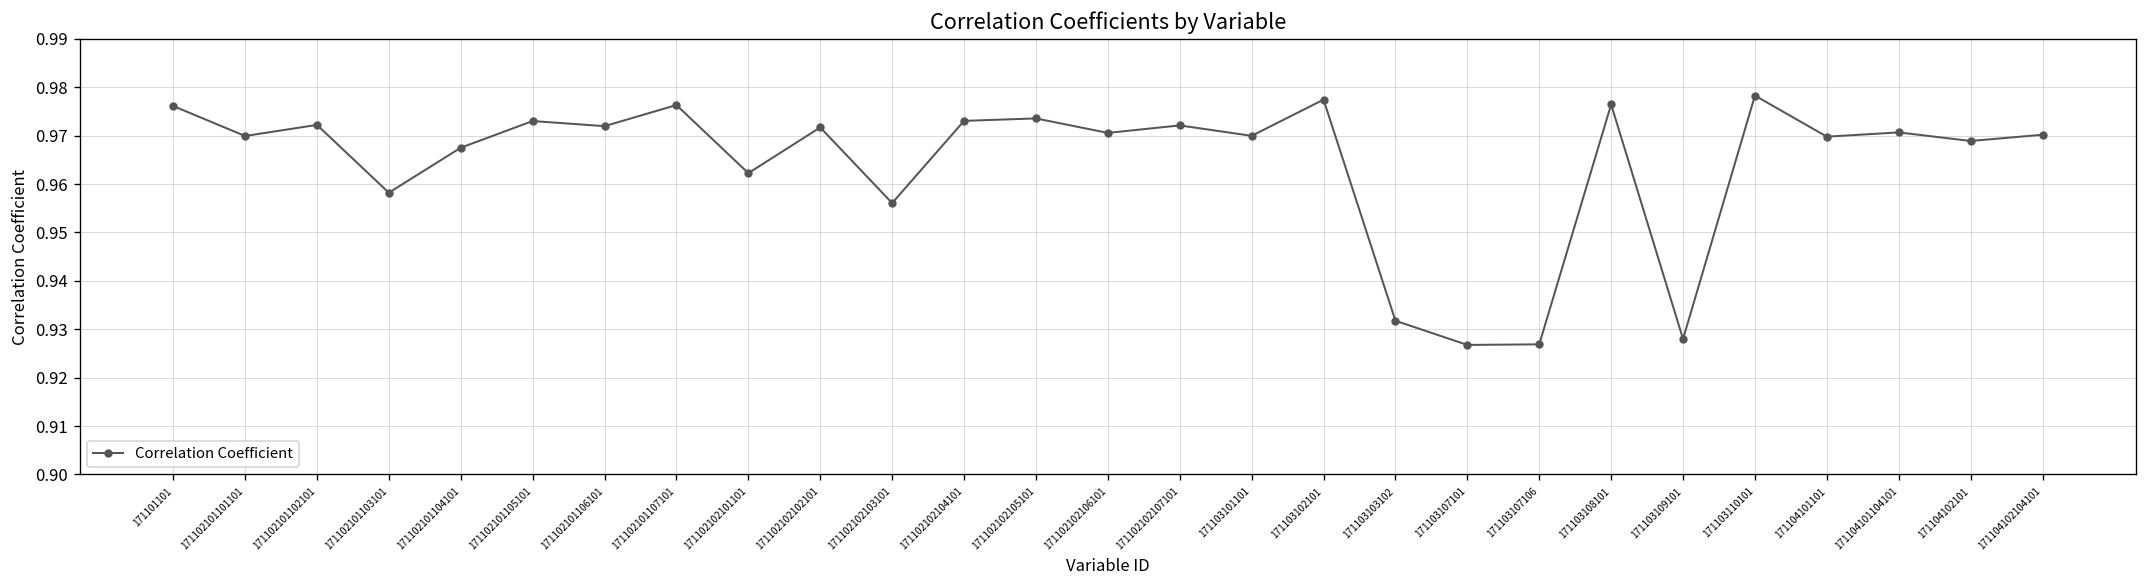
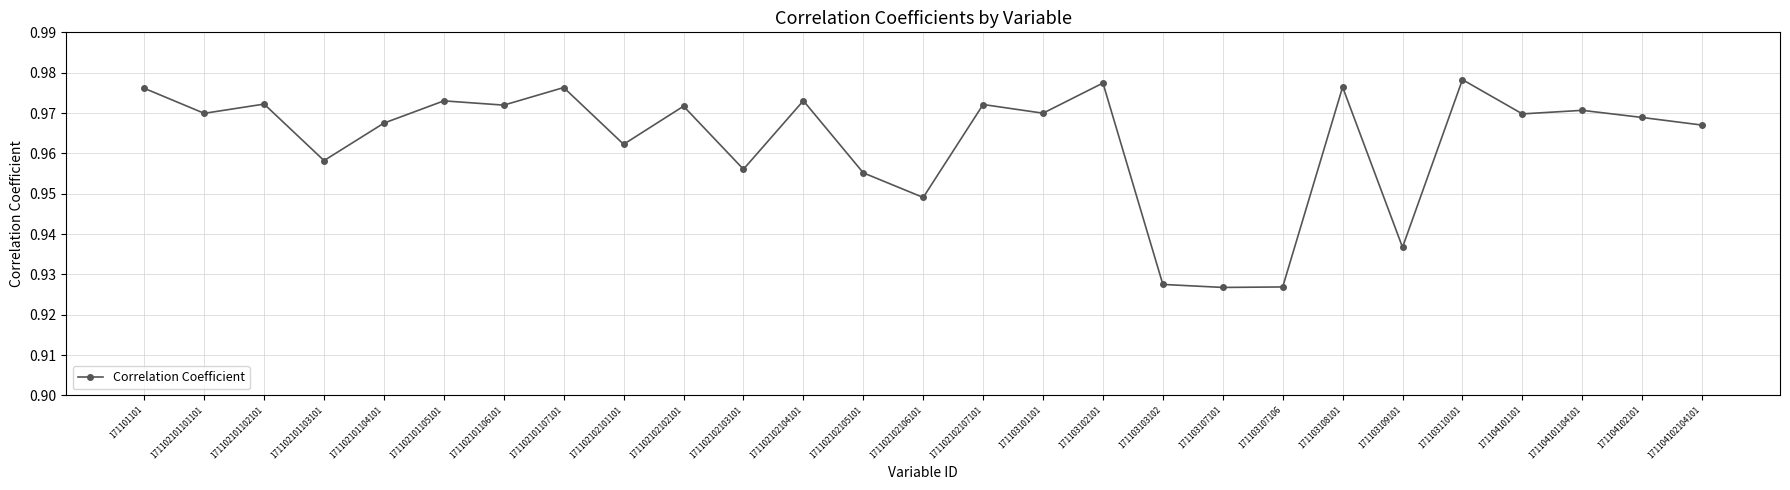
171102102105101: 0.974 -> 0.955
171102102106101: 0.971 -> 0.949
171103103102: 0.932 -> 0.928
171103109101: 0.928 -> 0.937
171104102104101: 0.970 -> 0.967
